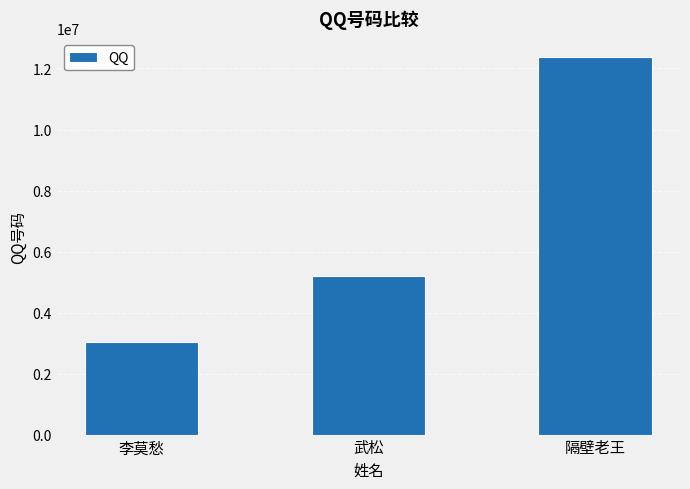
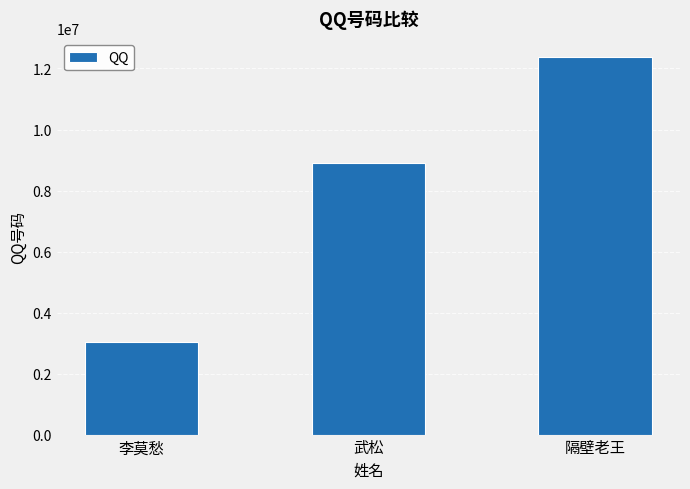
武松: 5200000 -> 8900000
